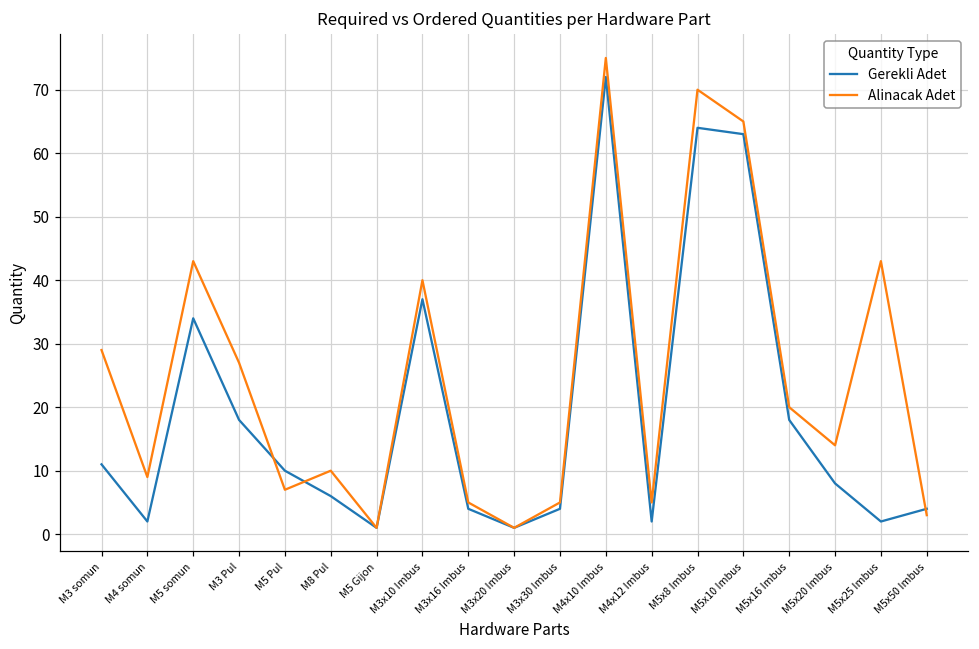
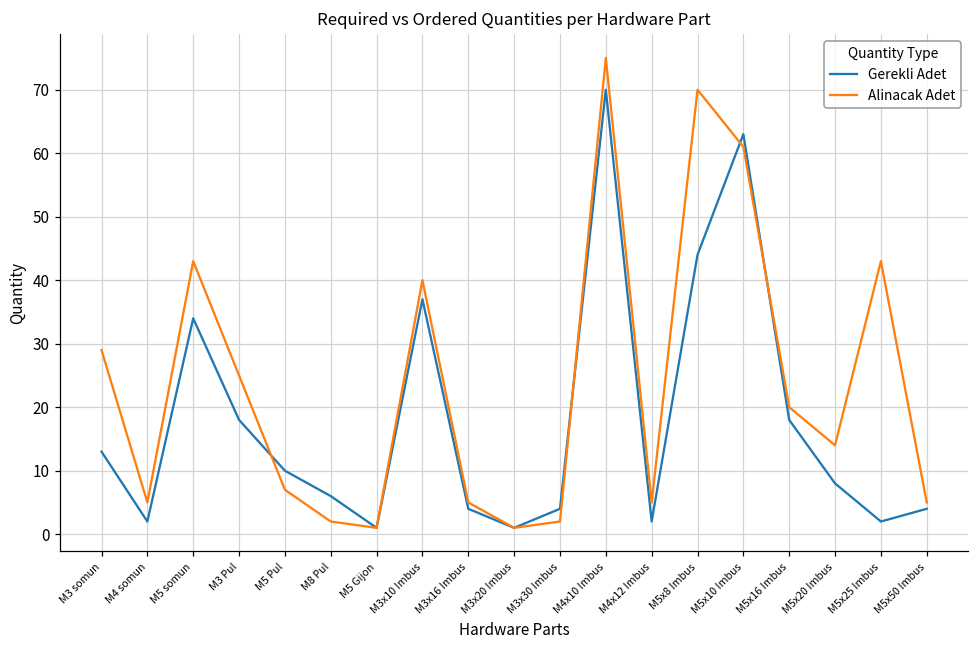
Gerekli Adet, M3 somun: 11 -> 13
Alinacak Adet, M4 somun: 9 -> 5
Alinacak Adet, M3 Pul: 27 -> 25
Alinacak Adet, M8 Pul: 10 -> 2
Alinacak Adet, M3x30 Imbus: 5 -> 2
Gerekli Adet, M4x10 Imbus: 72 -> 70
Gerekli Adet, M5x8 Imbus: 64 -> 44
Alinacak Adet, M5x10 Imbus: 65 -> 61
Alinacak Adet, M5x50 Imbus: 3 -> 5
